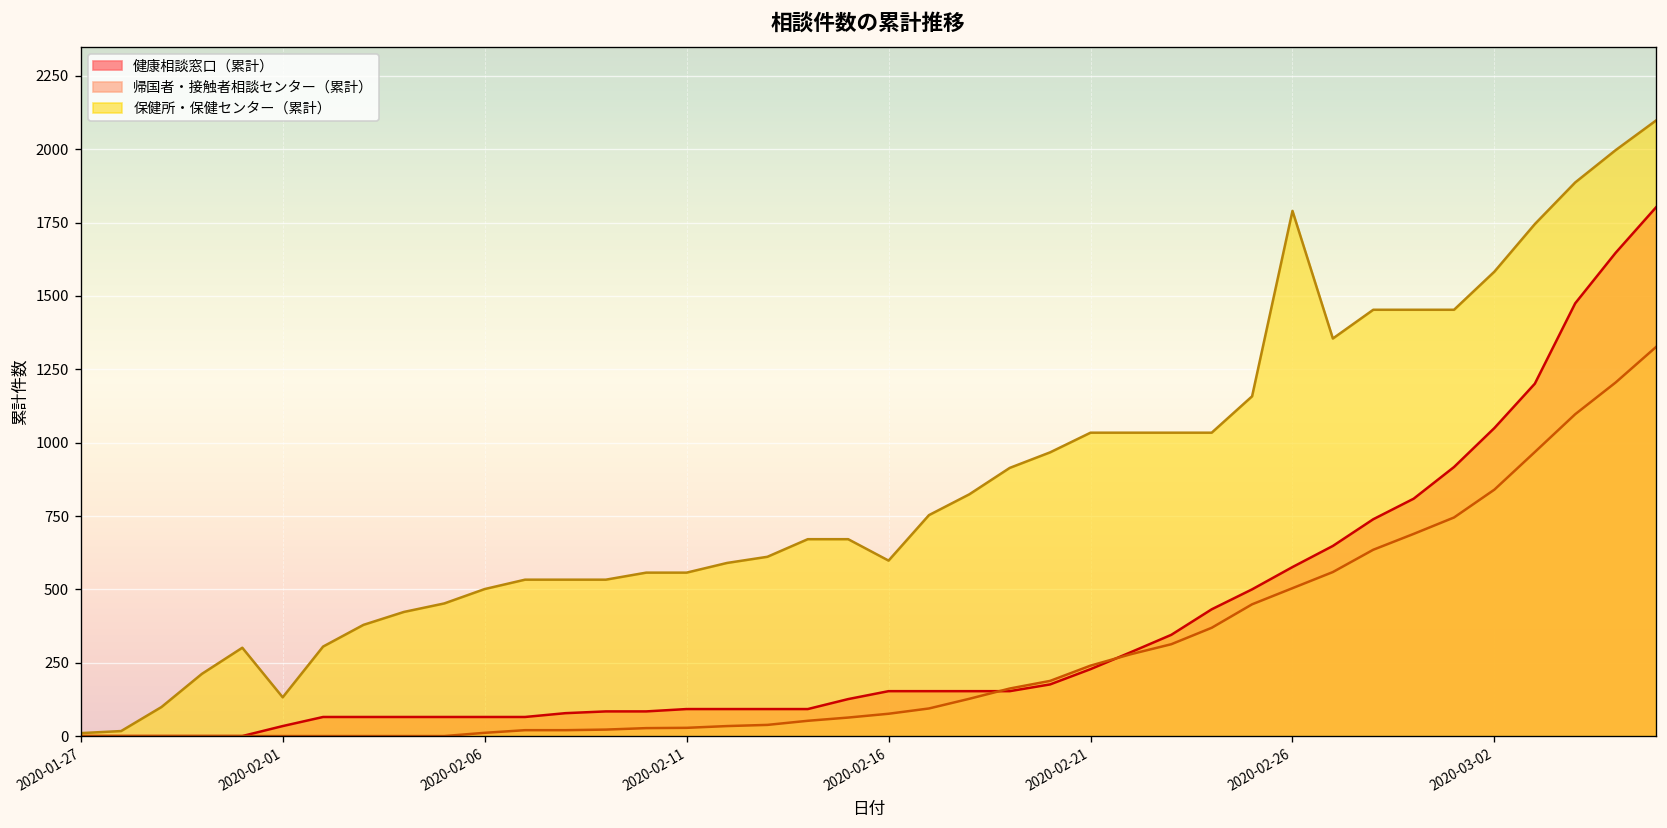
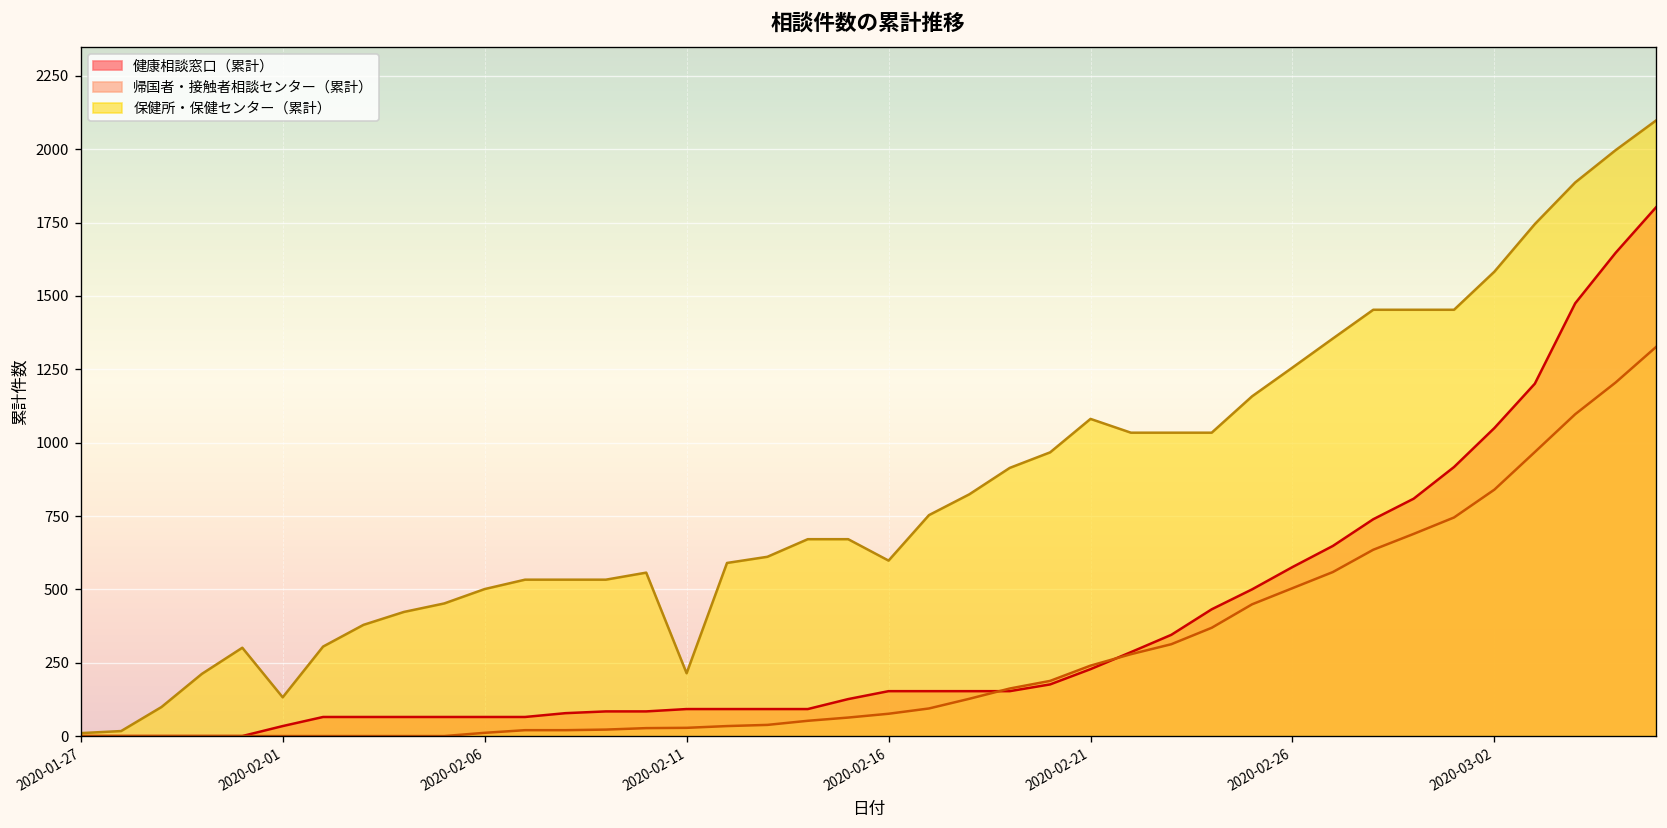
保健所・保健センター（累計）, 2020-02-11: 560 -> 210
保健所・保健センター（累計）, 2020-02-21: 1030 -> 1080
保健所・保健センター（累計）, 2020-02-26: 1790 -> 1260
